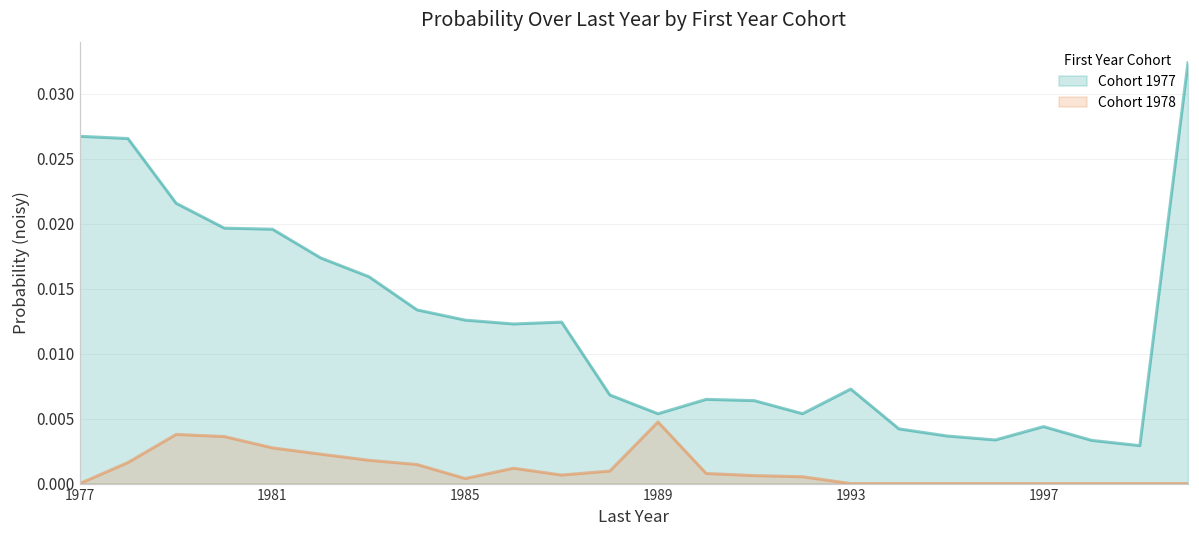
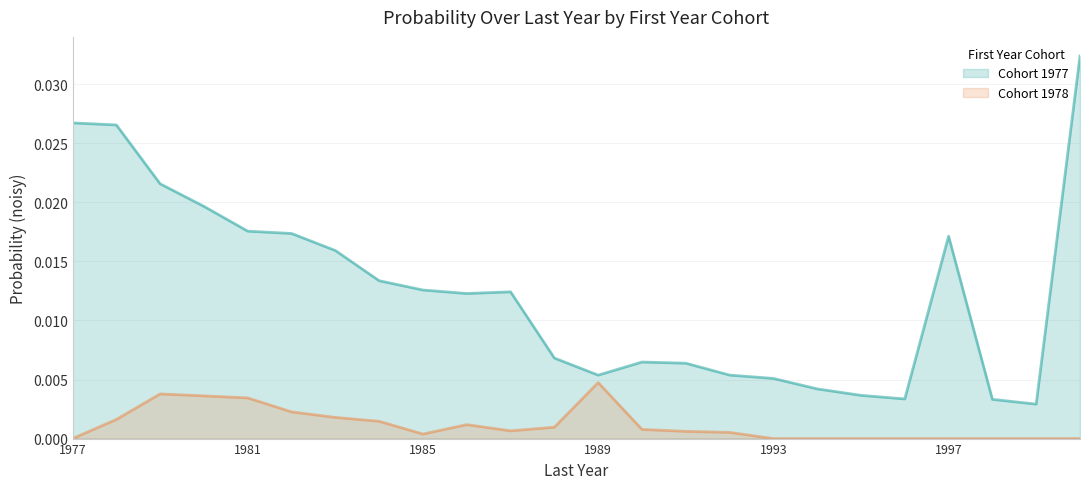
Cohort 1977, 1981: 0.0196 -> 0.0176
Cohort 1978, 1981: 0.0027 -> 0.0034
Cohort 1977, 1993: 0.0073 -> 0.0051
Cohort 1977, 1997: 0.0044 -> 0.0171
